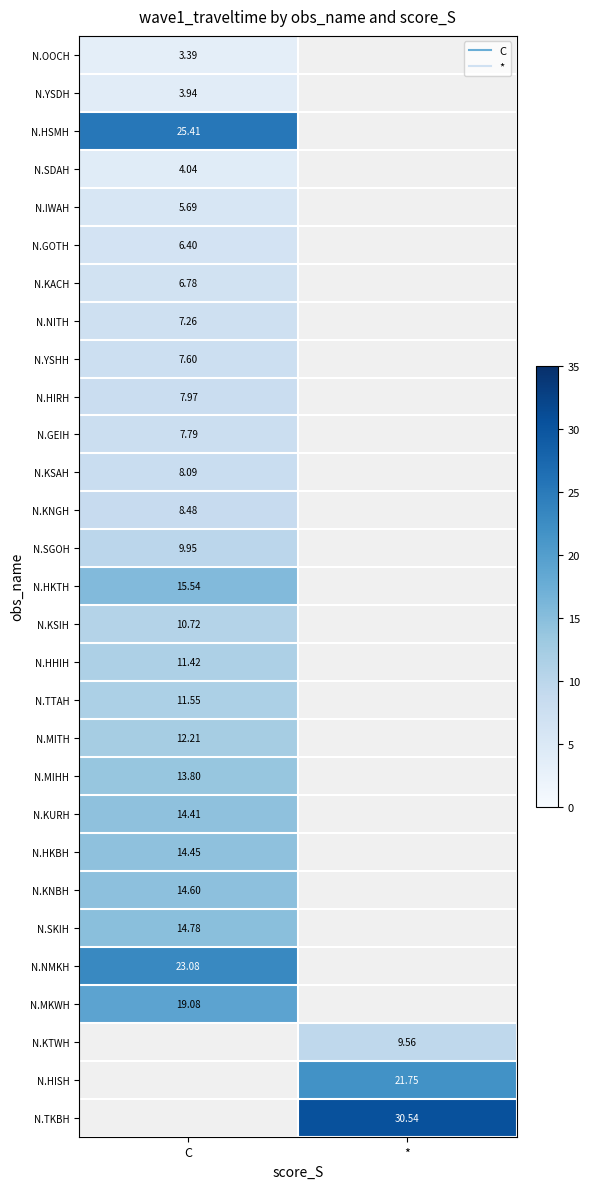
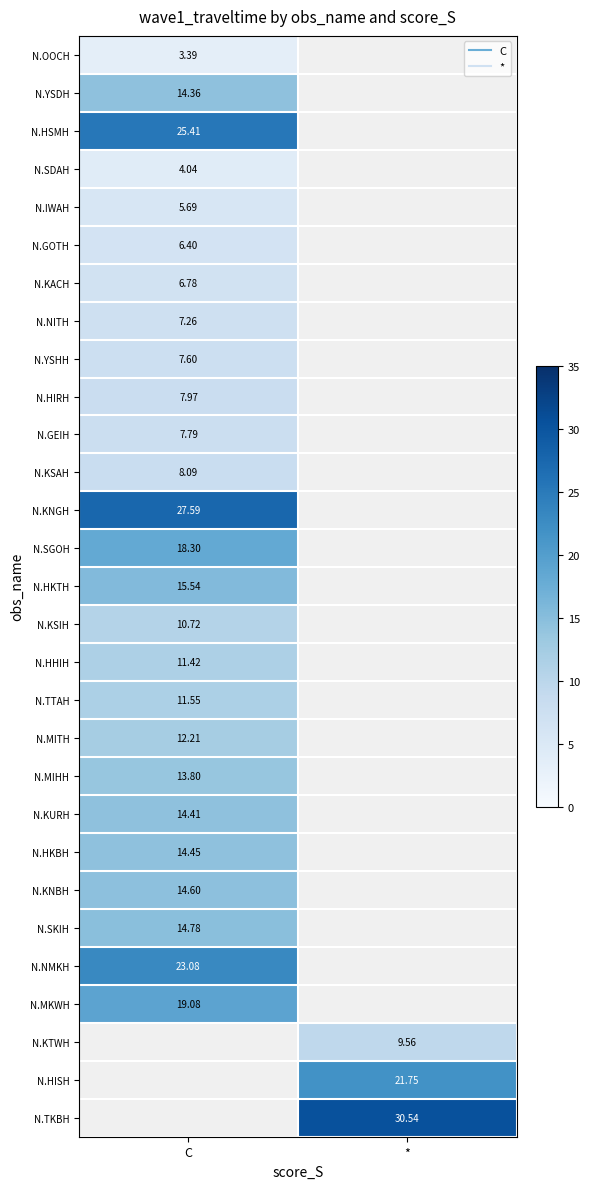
N.YSDH, C: 3.94 -> 14.36
N.KNGH, C: 8.48 -> 27.59
N.SGOH, C: 9.95 -> 18.30
